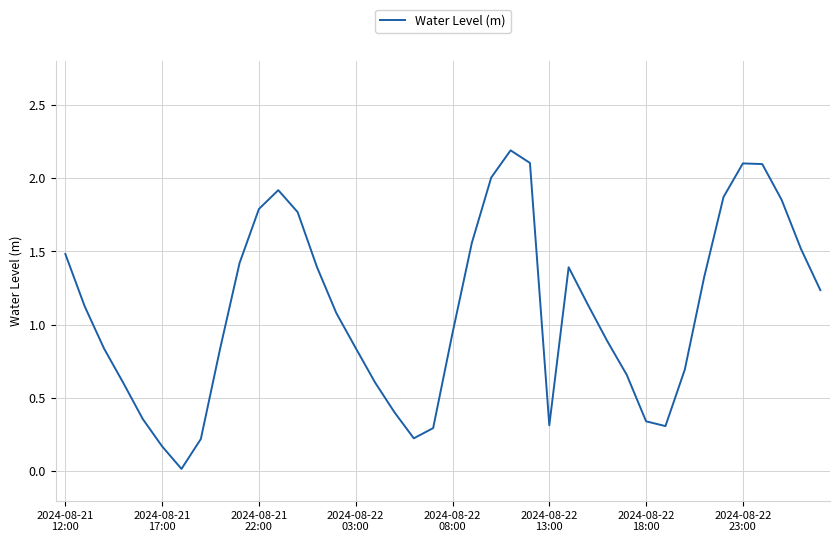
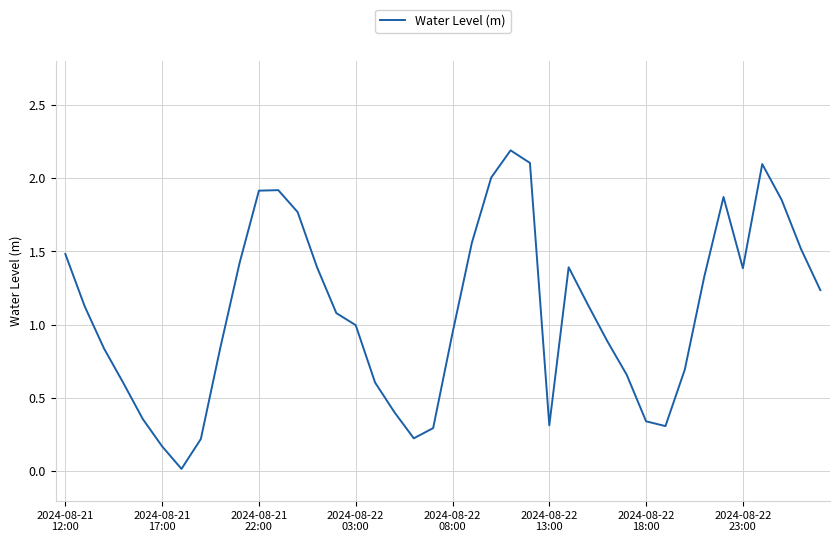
2024-08-21 22:00: 1.79 -> 1.91
2024-08-22 03:00: 0.84 -> 1.00
2024-08-22 23:00: 2.10 -> 1.39
